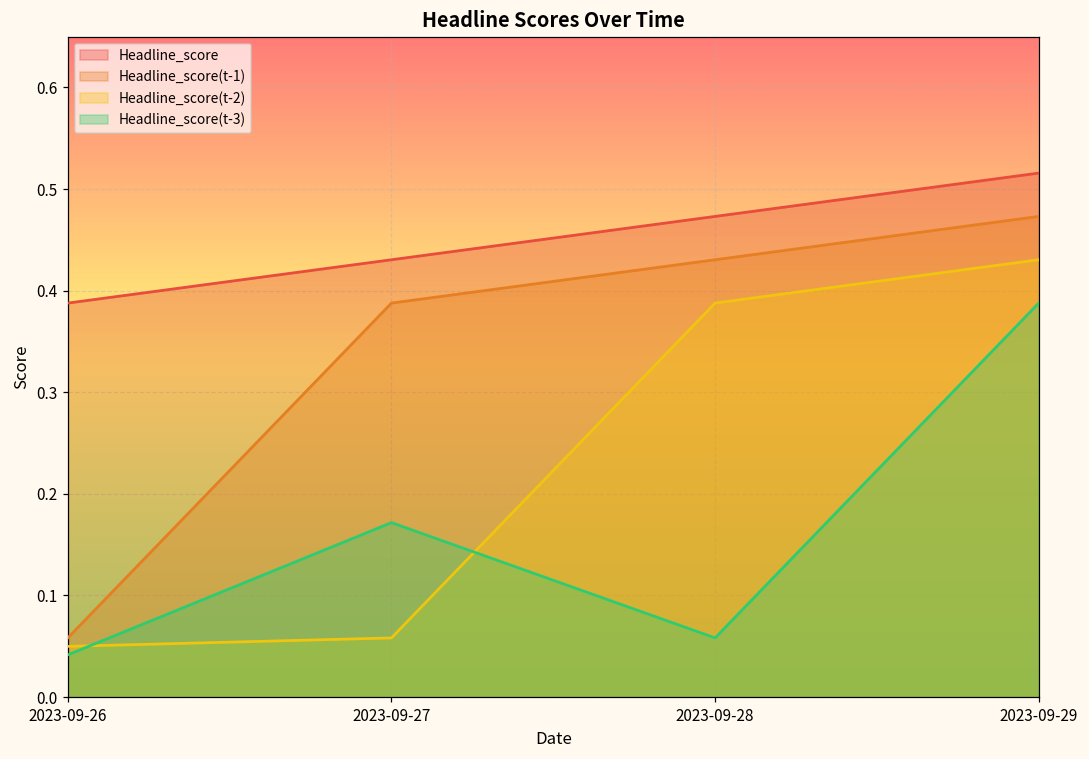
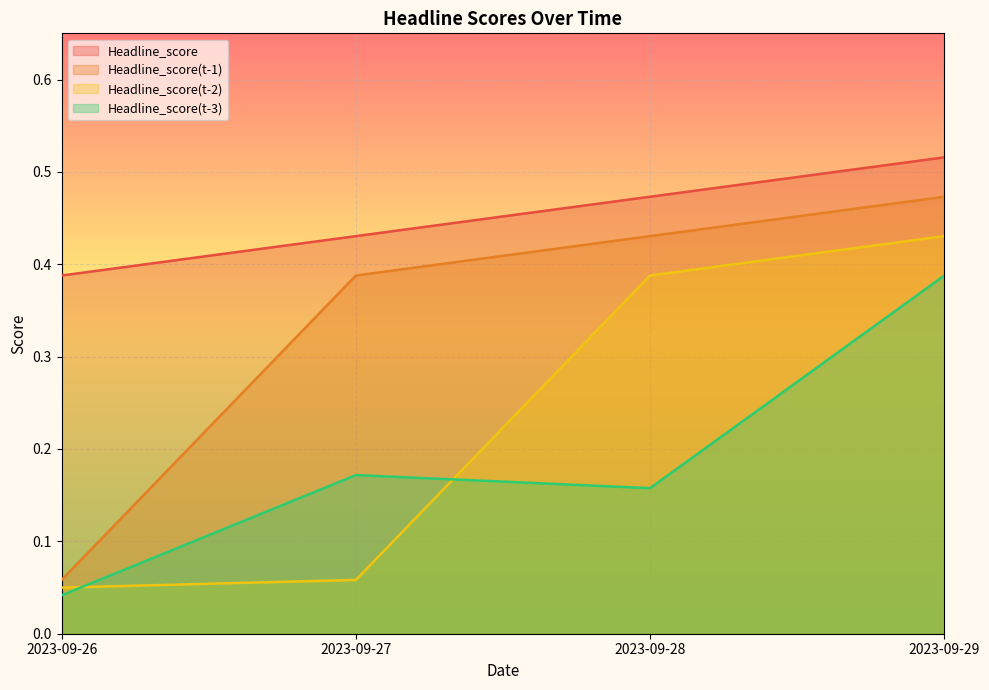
Headline_score(t-3), 2023-09-28: 0.06 -> 0.16
